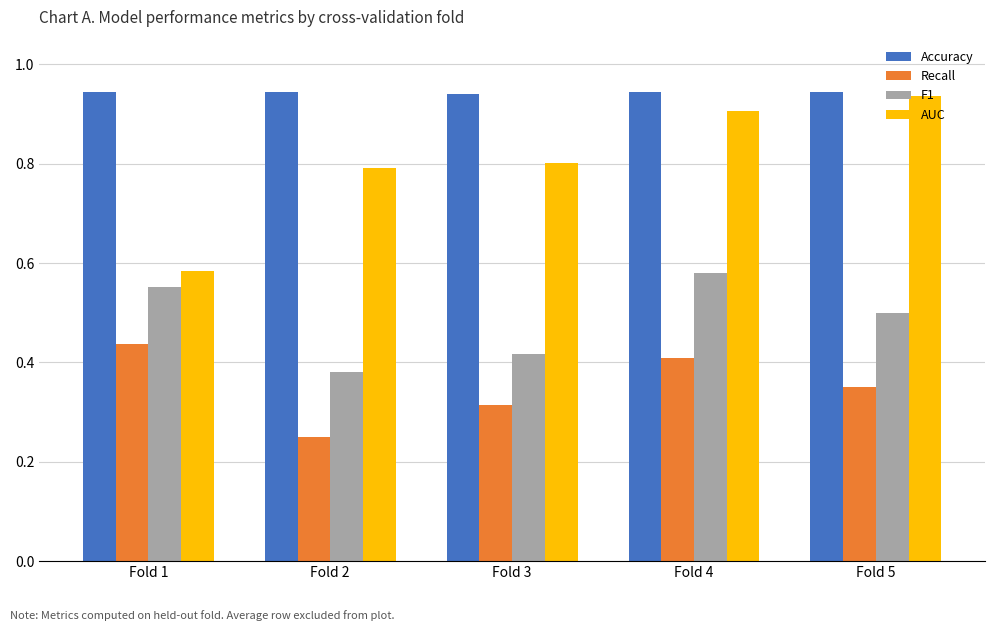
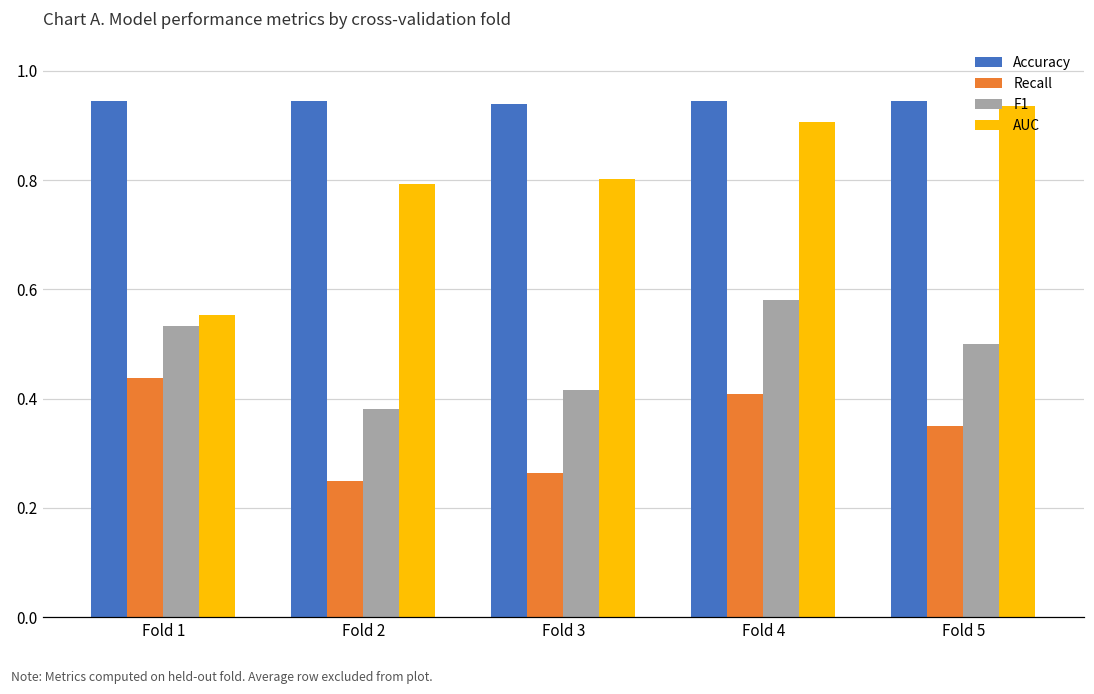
F1, Fold 1: 0.55 -> 0.53
AUC, Fold 1: 0.58 -> 0.55
Recall, Fold 3: 0.31 -> 0.26
